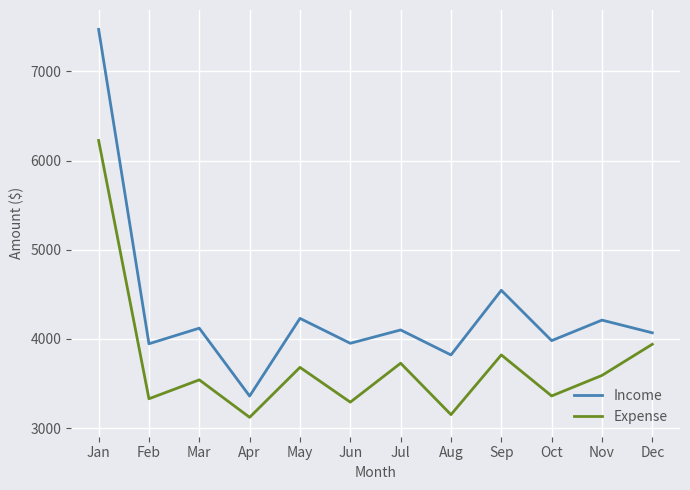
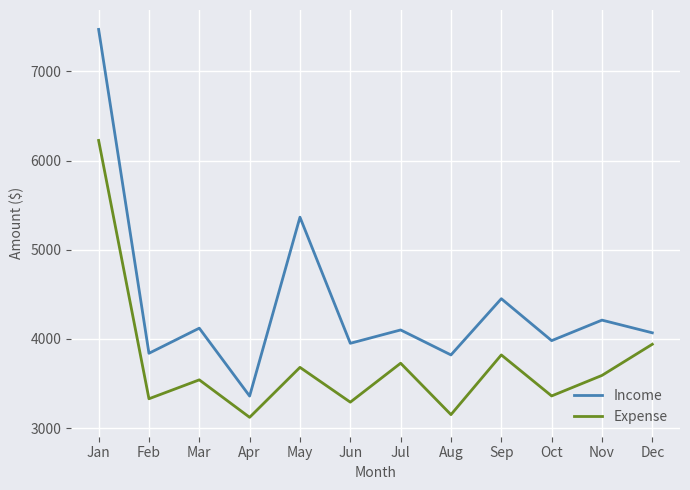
Income, Feb: 3900 -> 3800
Income, May: 4200 -> 5400
Income, Sep: 4550 -> 4450
